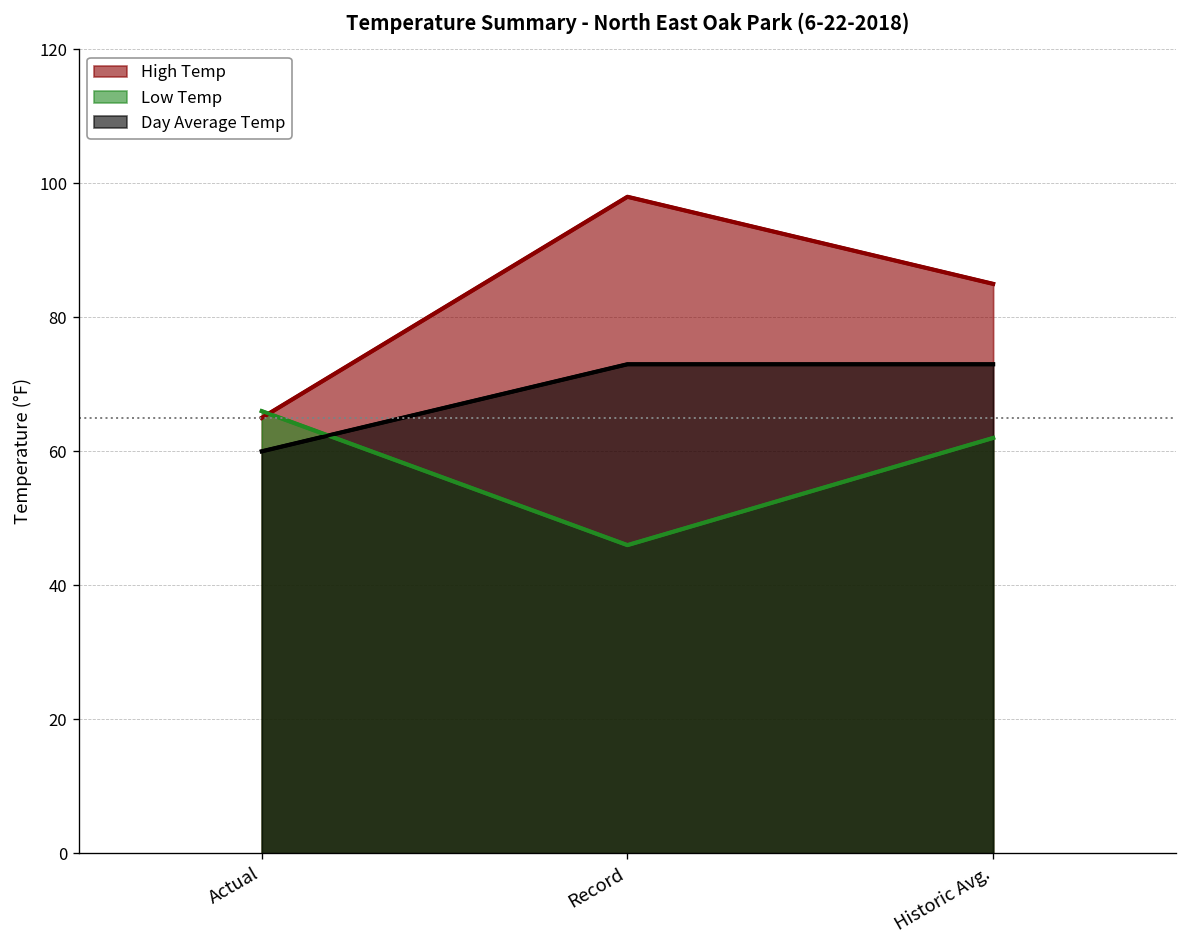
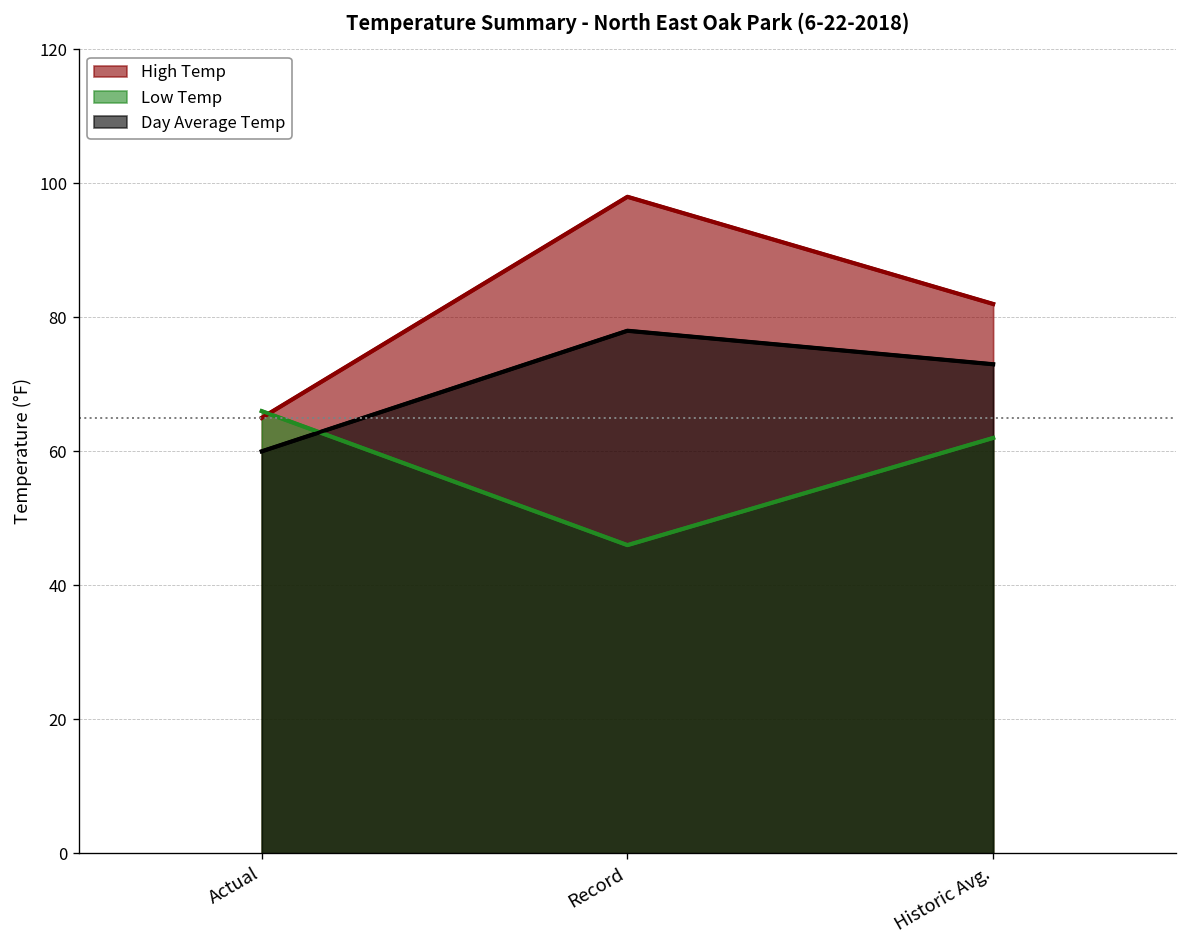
Day Average Temp, Record: 73 -> 78
High Temp, Historic Avg.: 85 -> 82
